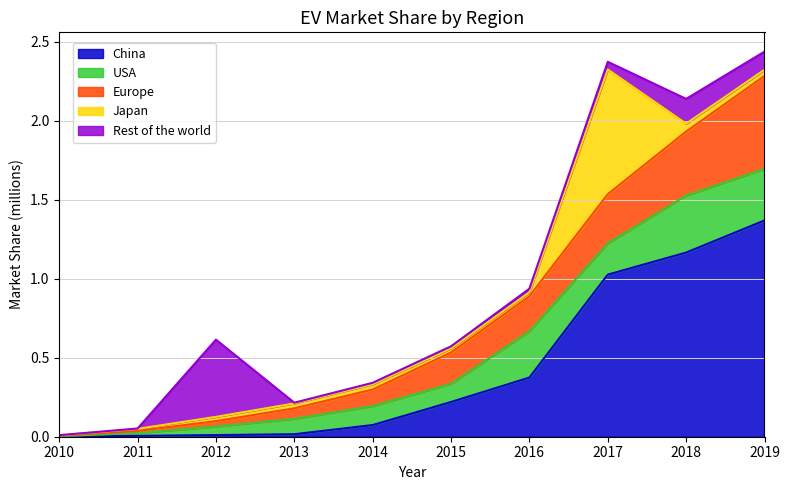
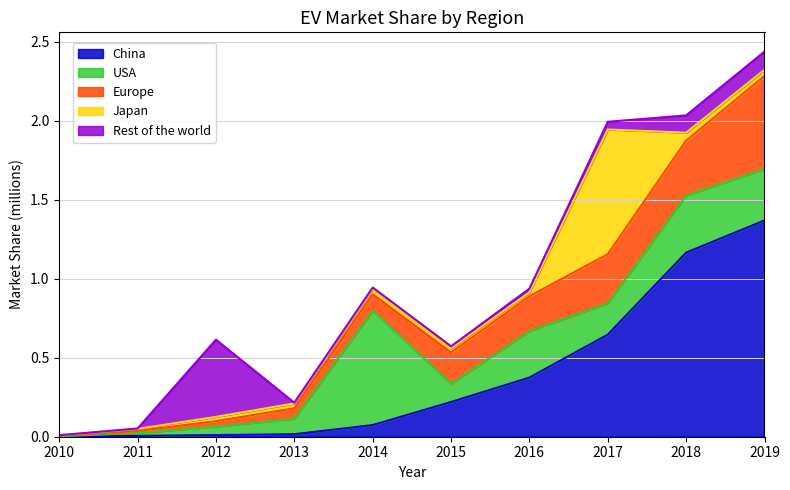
USA, 2014: 0.12 -> 0.72
China, 2017: 1.03 -> 0.65
Europe, 2018: 0.40 -> 0.35
Rest of the world, 2018: 0.16 -> 0.11
